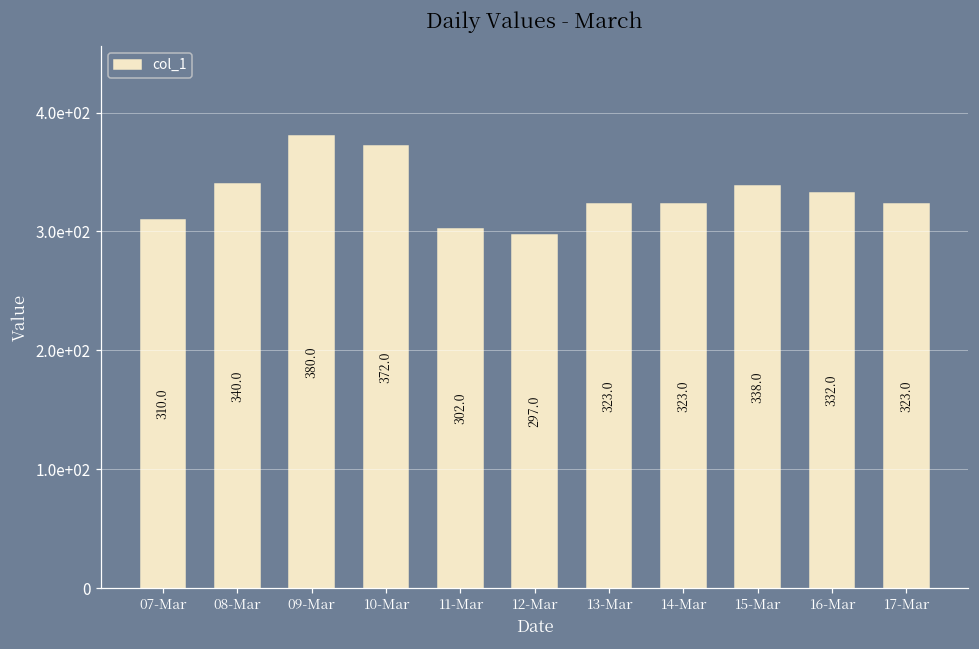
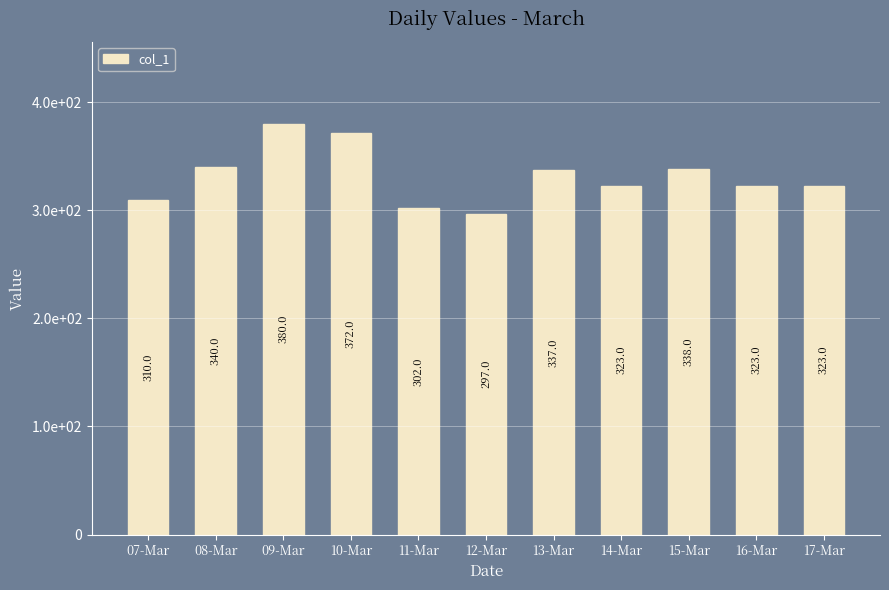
13-Mar: 323.0 -> 337.0
16-Mar: 332.0 -> 323.0
